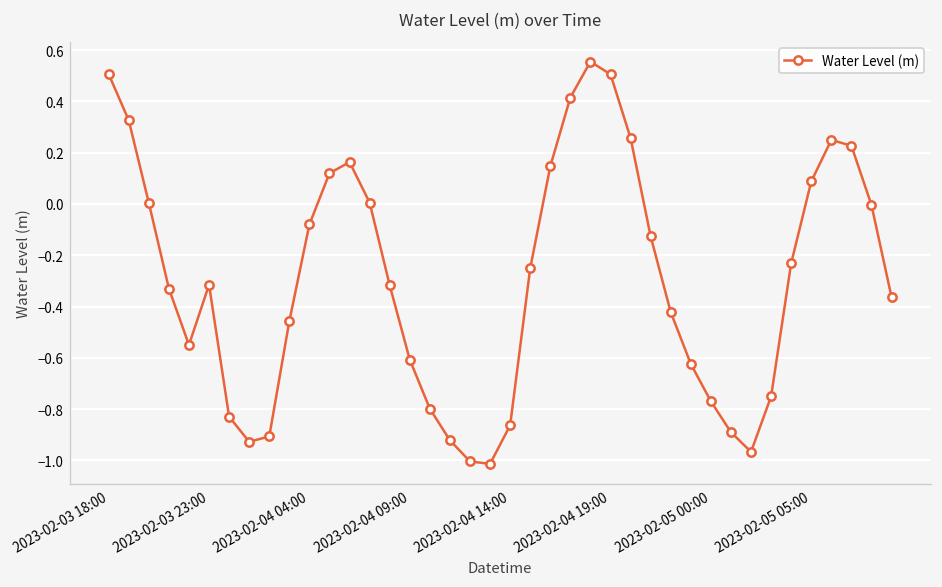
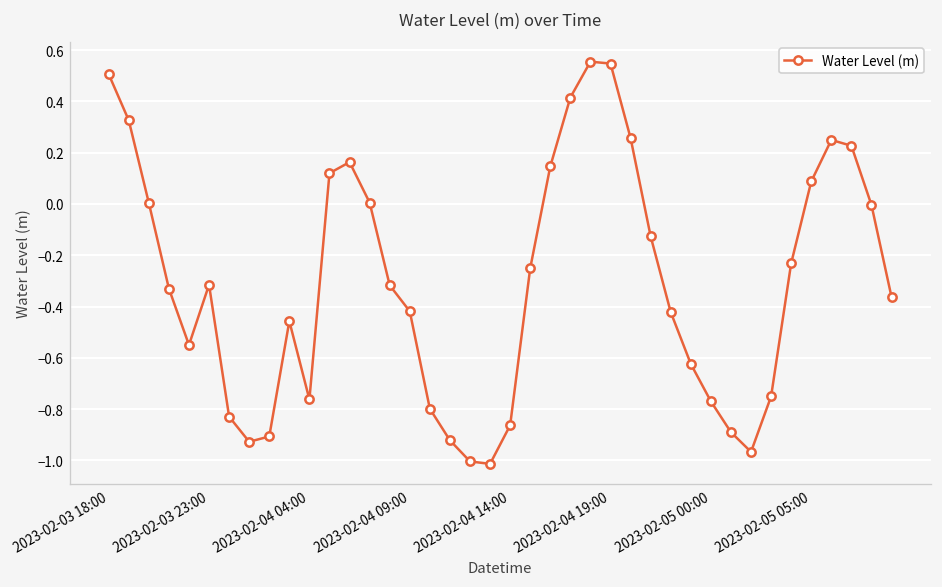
2023-02-04 04:00: -0.08 -> -0.76
2023-02-04 09:00: -0.61 -> -0.42
2023-02-04 19:00: 0.51 -> 0.55
